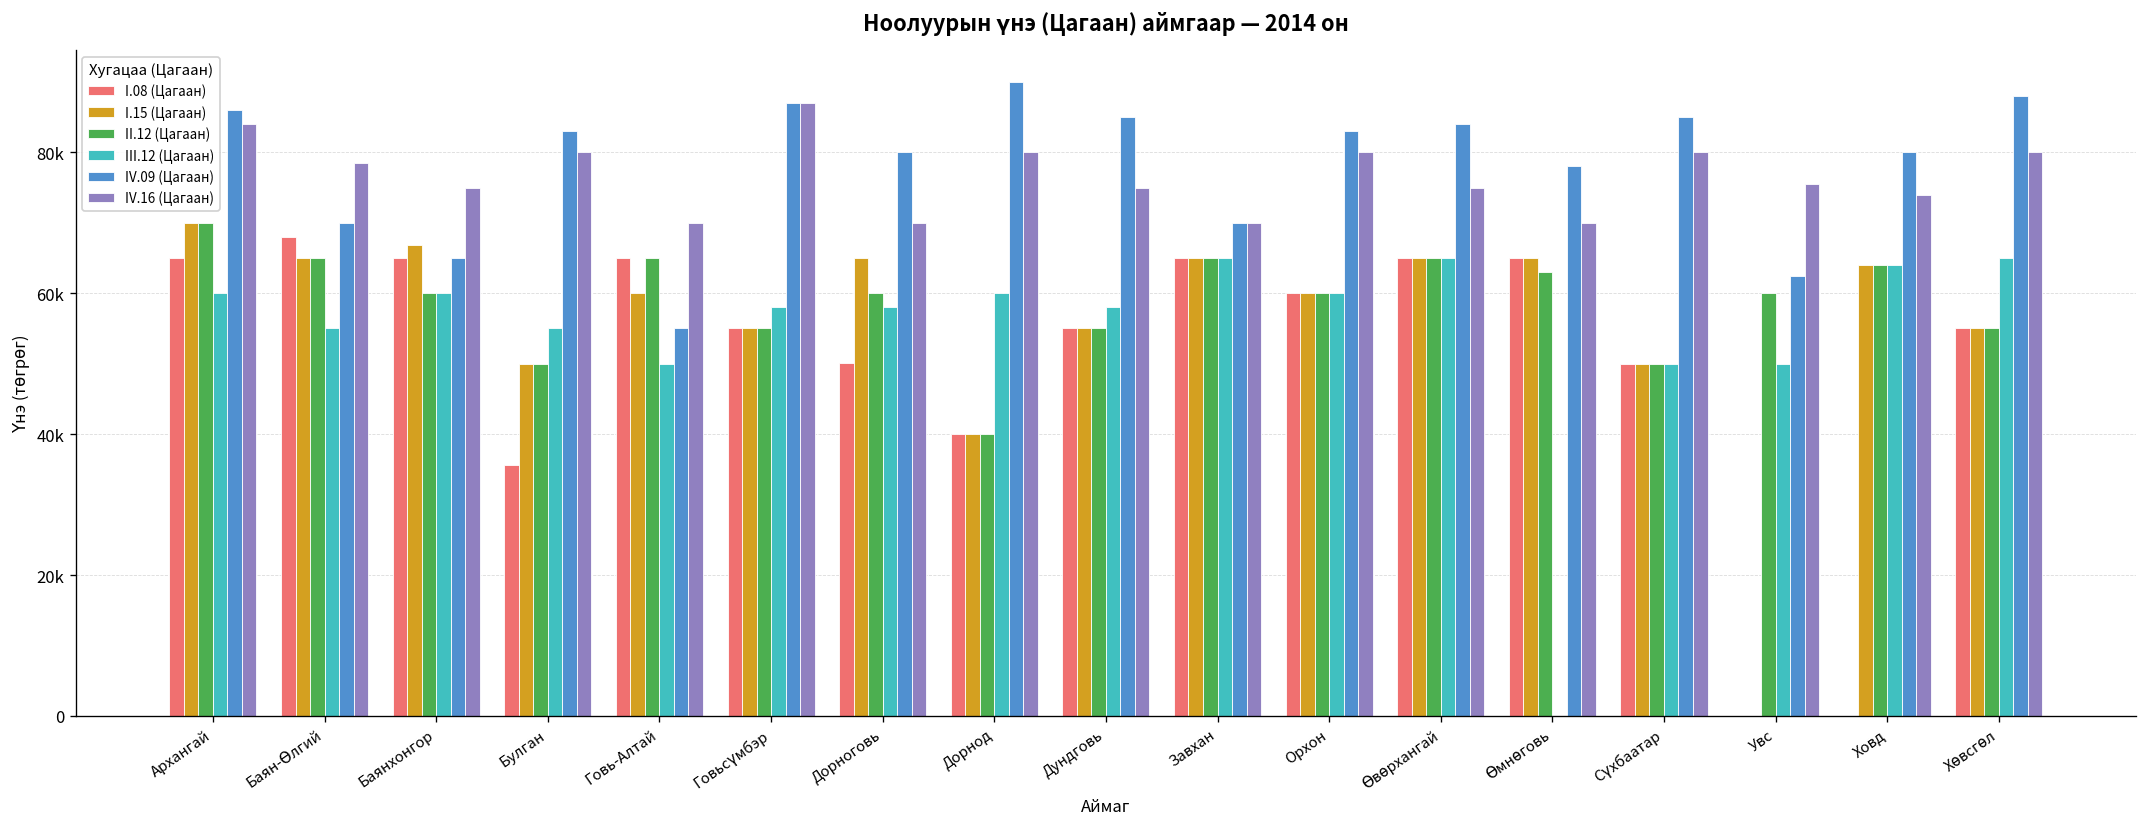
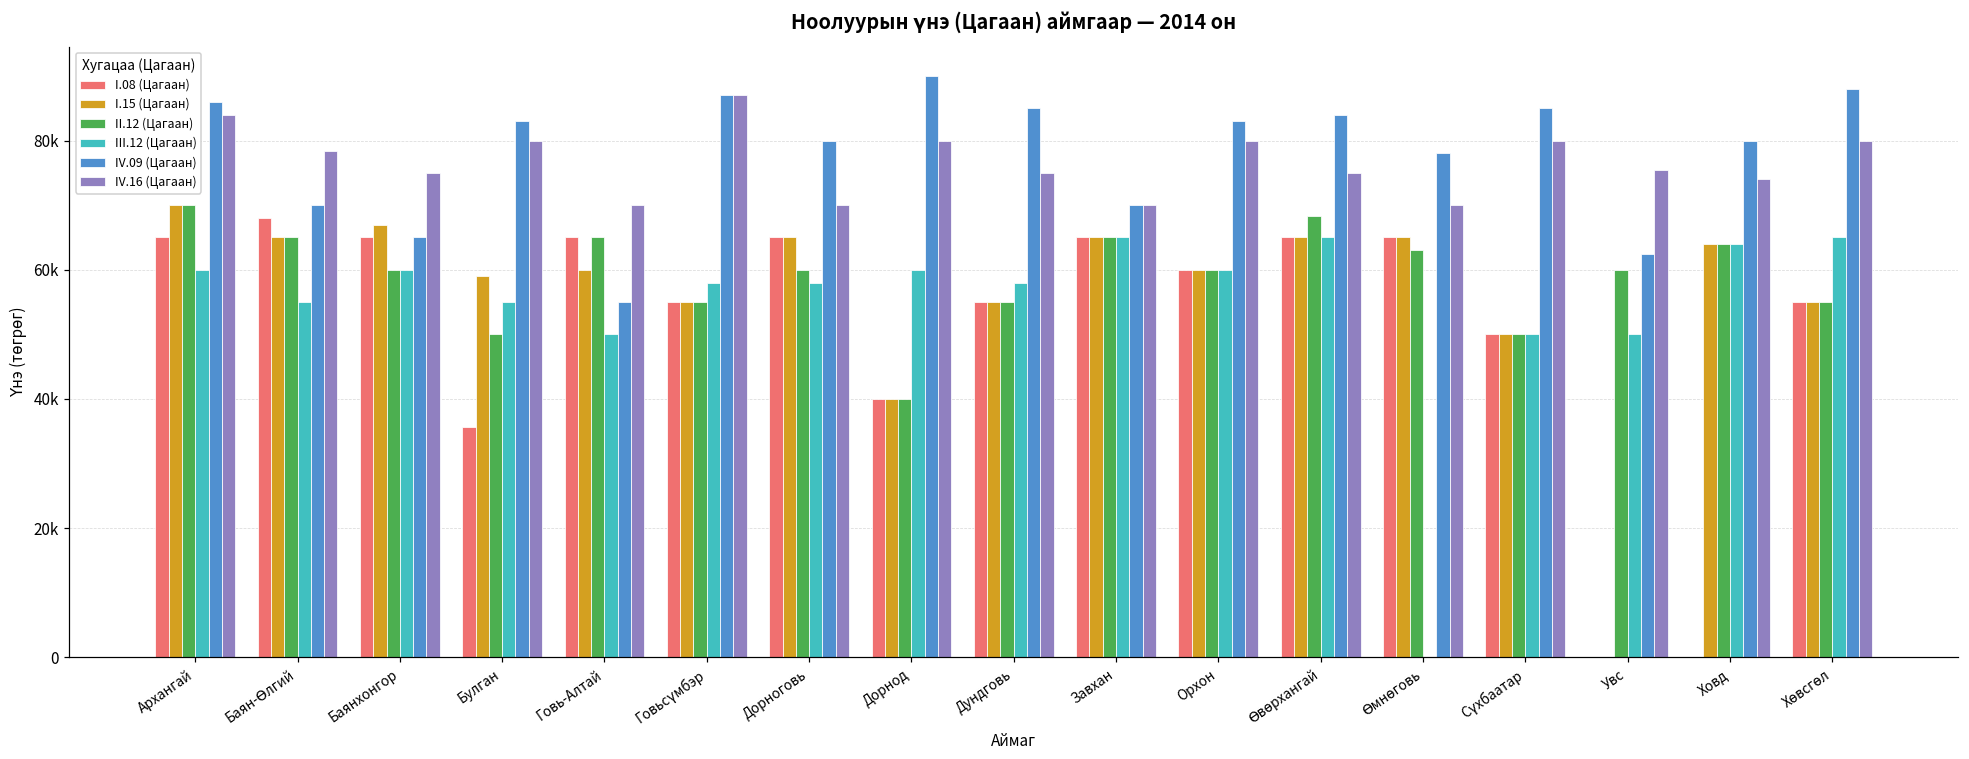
I.15 (Цагаан), Булган: 50000 -> 59000
I.08 (Цагаан), Дорноговь: 50000 -> 65000
II.12 (Цагаан), Өвөрхангай: 65000 -> 68000
